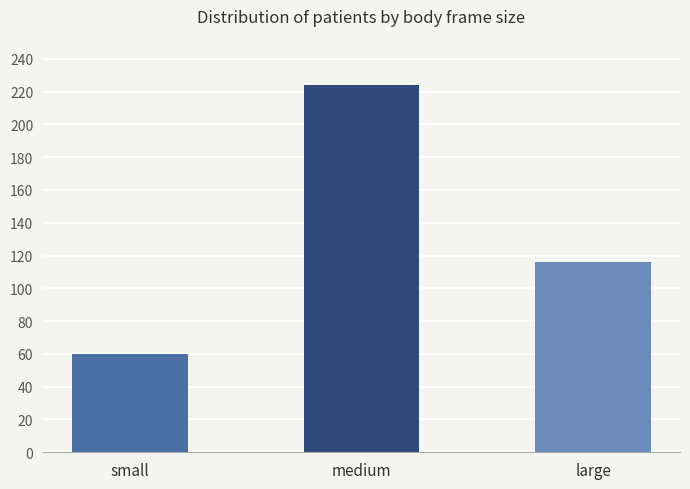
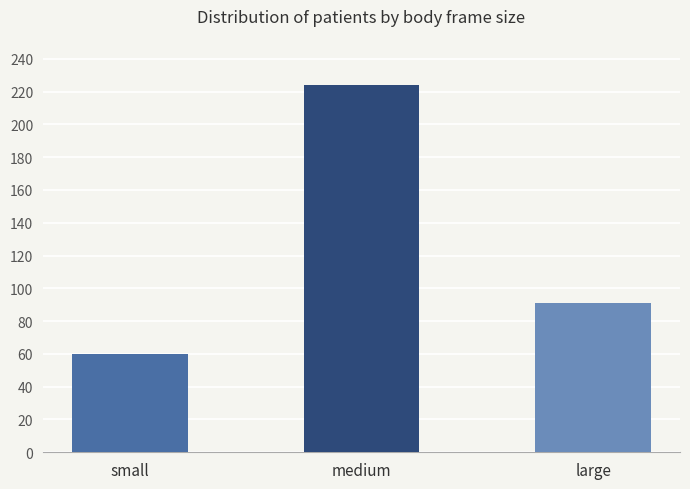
large: 116 -> 91
